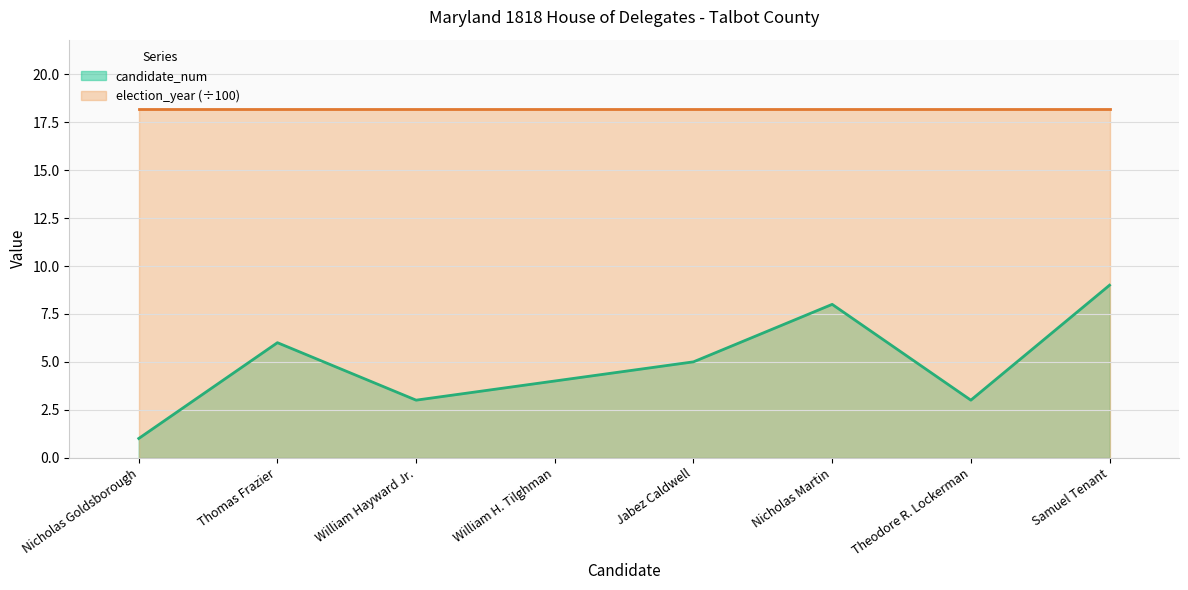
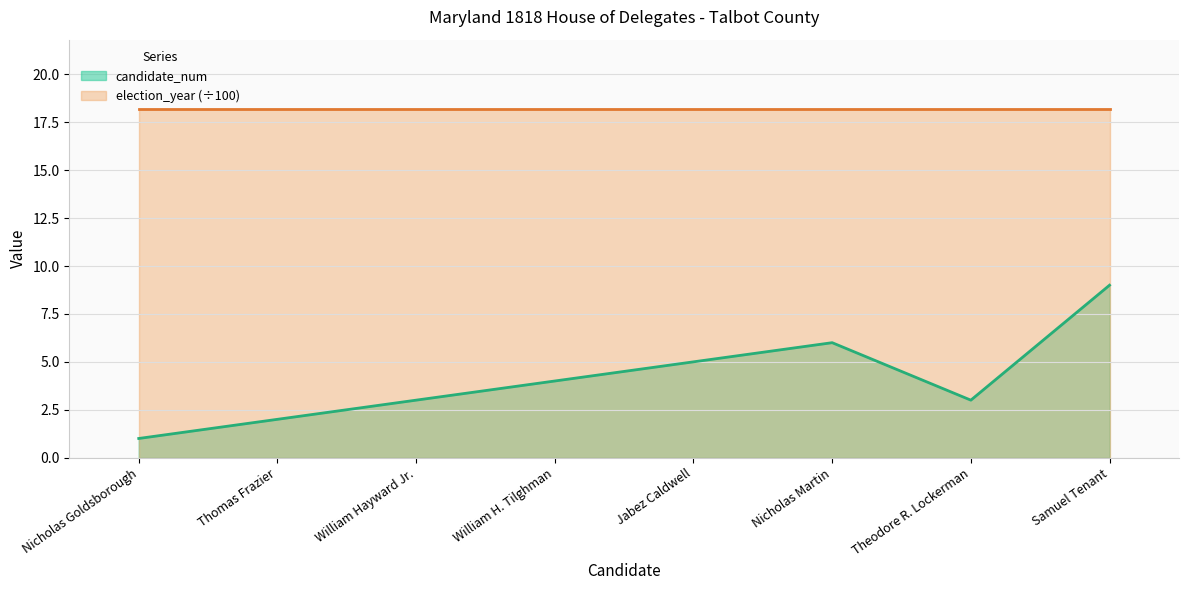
candidate_num, Thomas Frazier: 6 -> 2
candidate_num, Nicholas Martin: 8 -> 6
